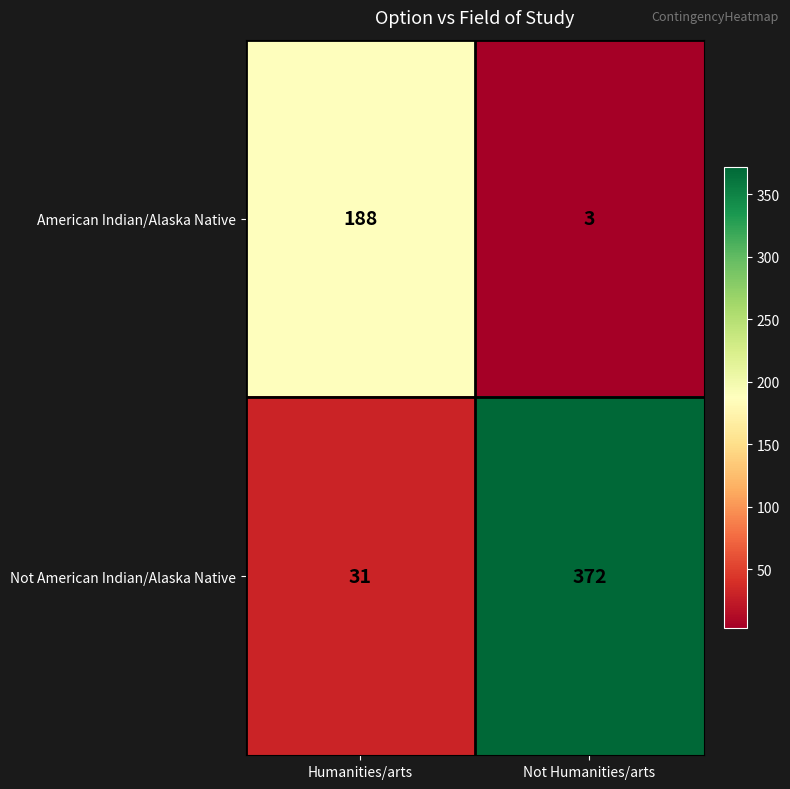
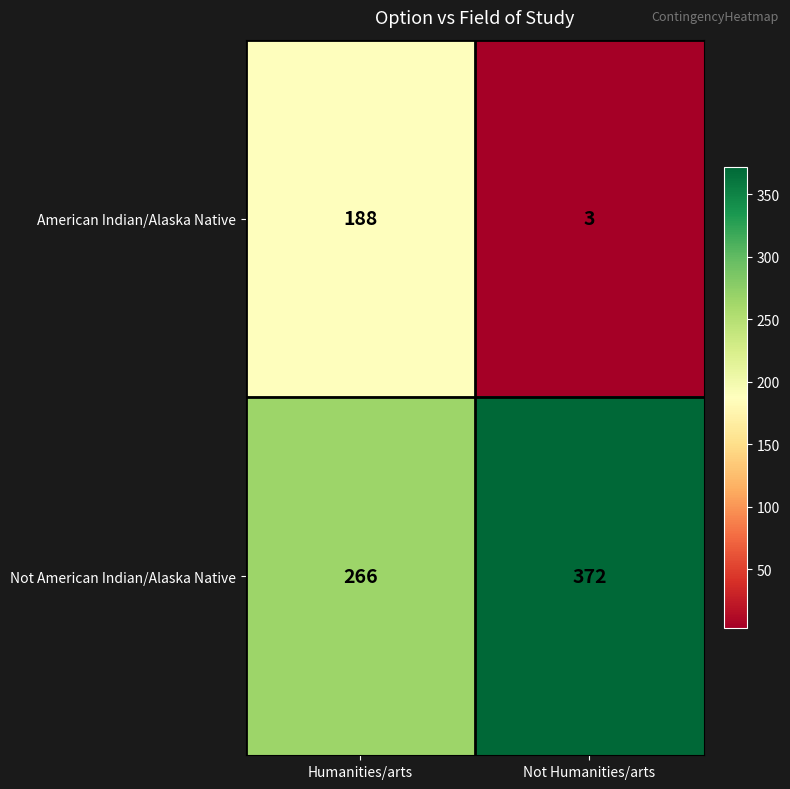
Not American Indian/Alaska Native, Humanities/arts: 31 -> 266
